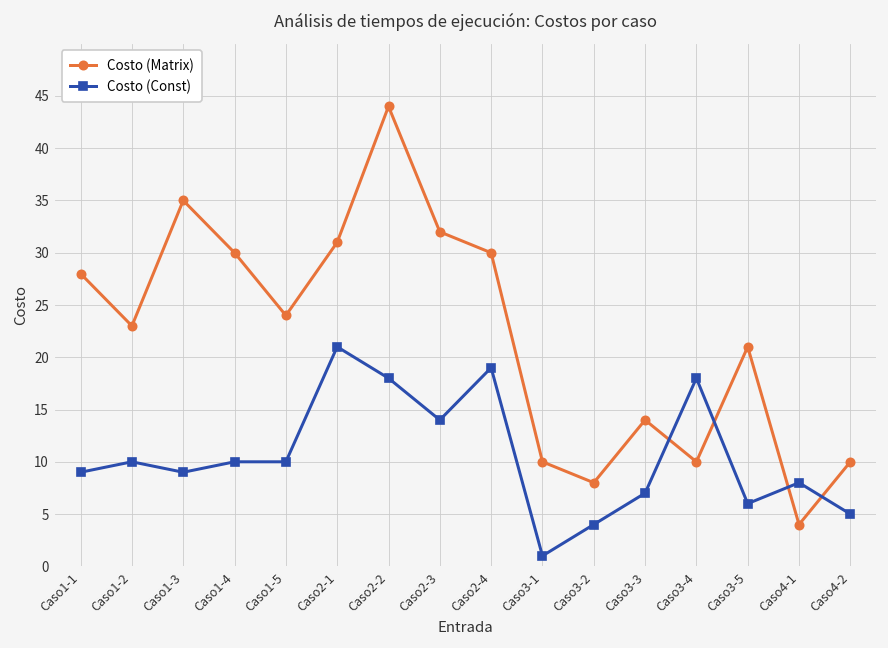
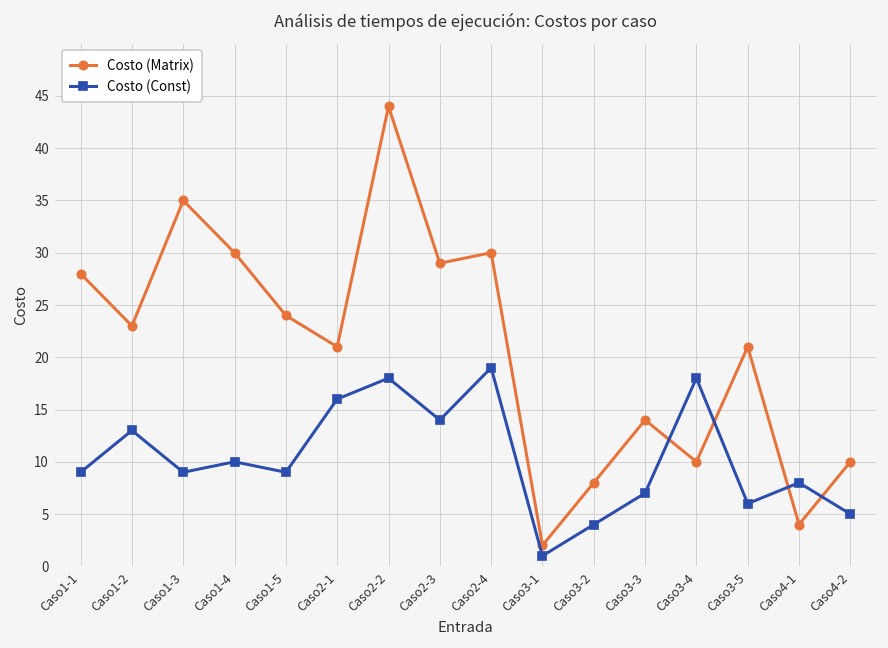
Costo (Const), Caso1-2: 10 -> 13
Costo (Const), Caso1-5: 10 -> 9
Costo (Matrix), Caso2-1: 31 -> 21
Costo (Const), Caso2-1: 21 -> 16
Costo (Matrix), Caso2-3: 32 -> 29
Costo (Matrix), Caso3-1: 10 -> 2
